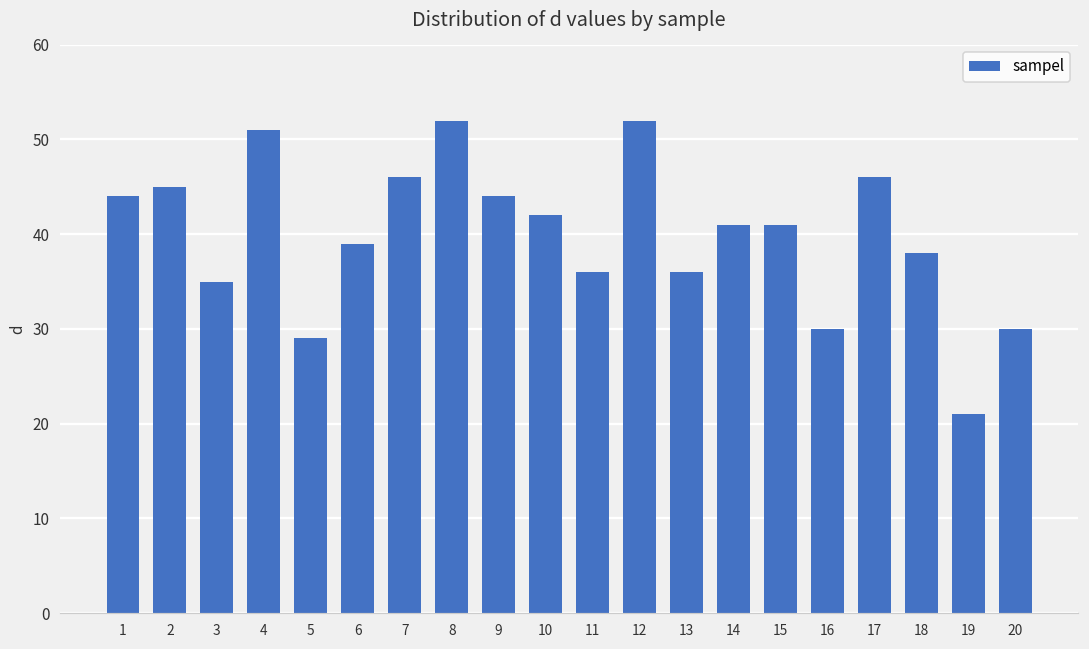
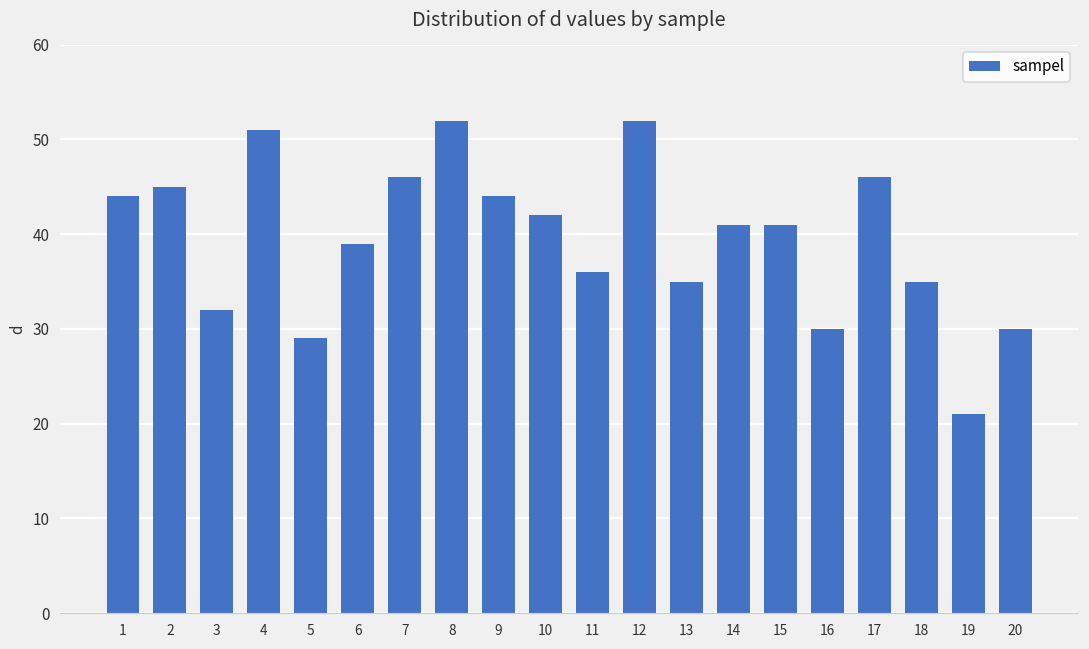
3: 35 -> 32
13: 36 -> 35
18: 38 -> 35
